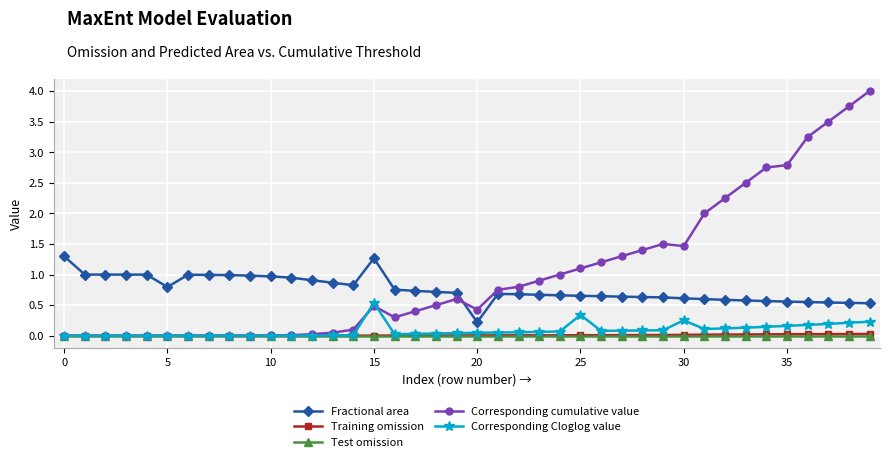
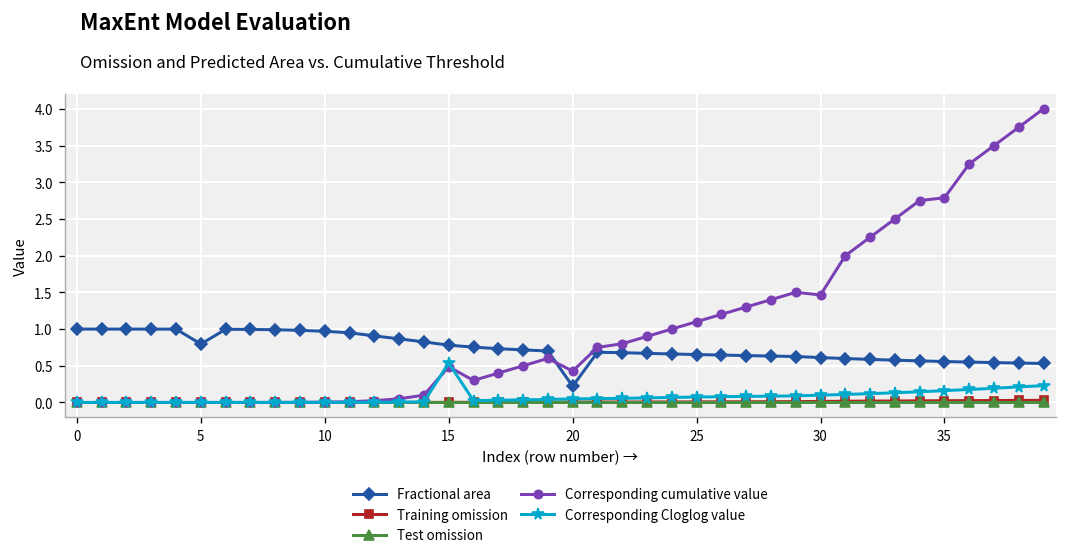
Fractional area, 0: 1.3 -> 1.0
Fractional area, 15: 1.3 -> 0.8
Corresponding Cloglog value, 25: 0.3 -> 0.1
Corresponding Cloglog value, 30: 0.3 -> 0.1
